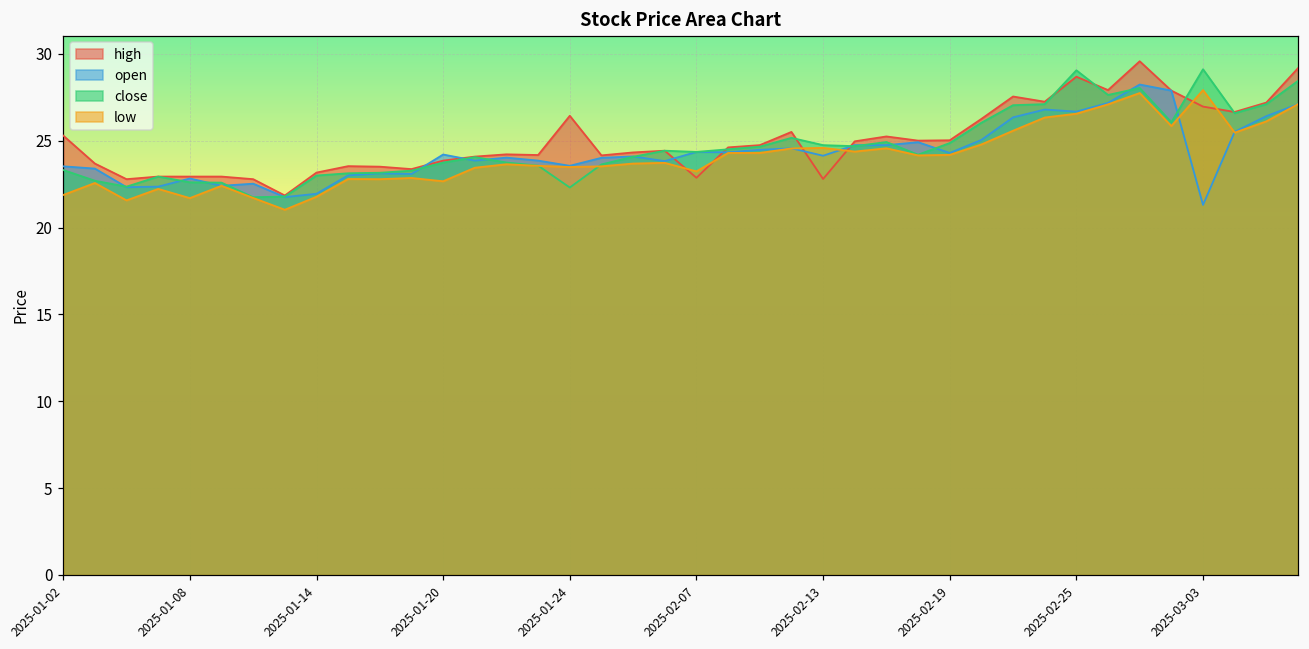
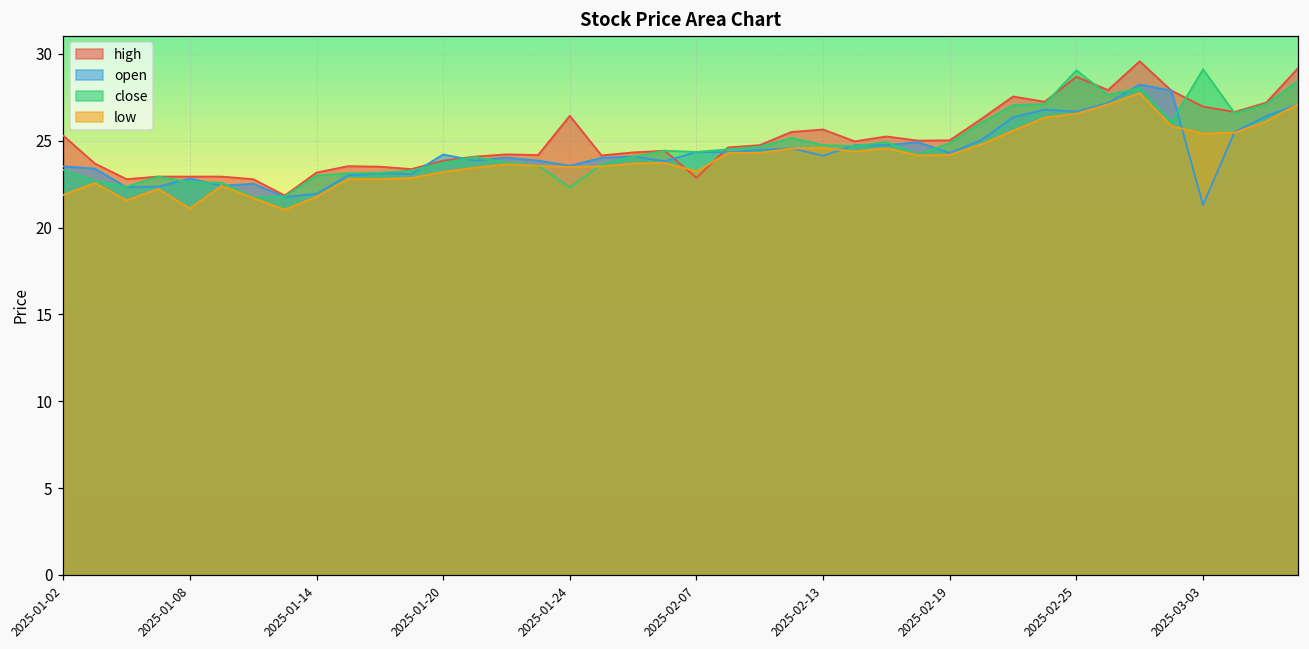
low, 2025-01-08: 21.7 -> 21.1
low, 2025-01-20: 22.7 -> 23.2
high, 2025-02-13: 22.8 -> 25.7
low, 2025-03-03: 27.9 -> 25.4
